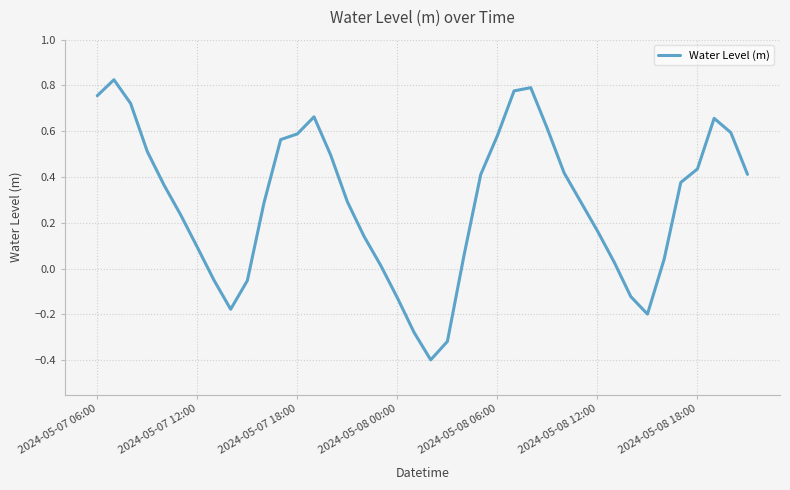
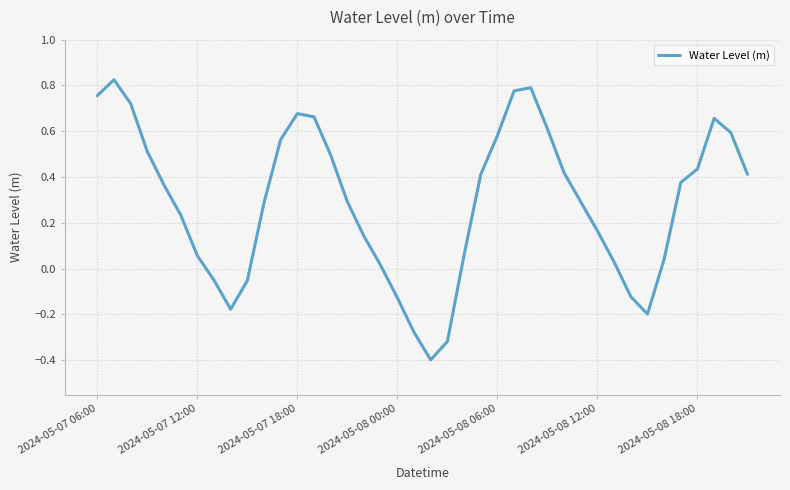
2024-05-07 12:00: 0.09 -> 0.06
2024-05-07 18:00: 0.59 -> 0.68
